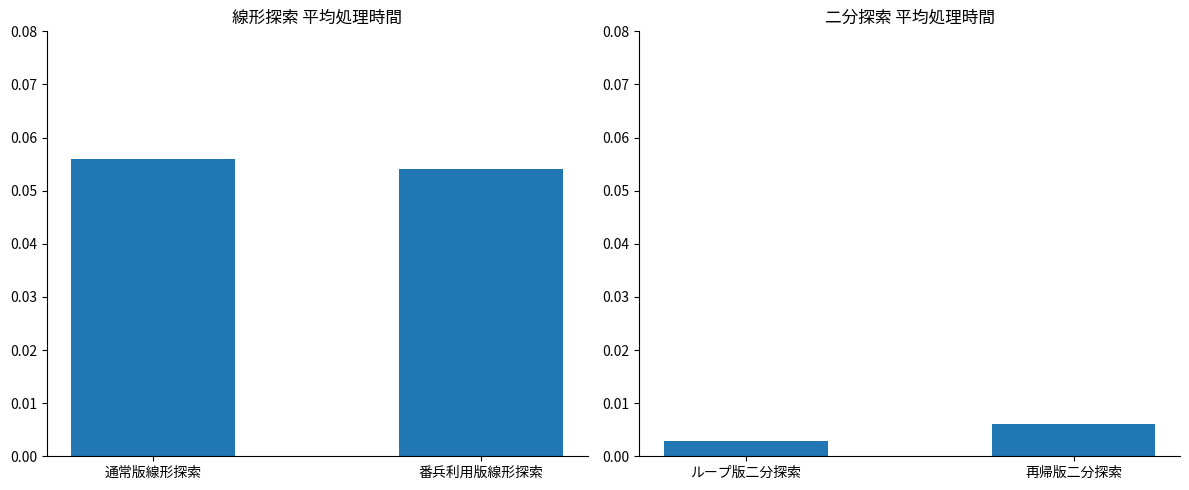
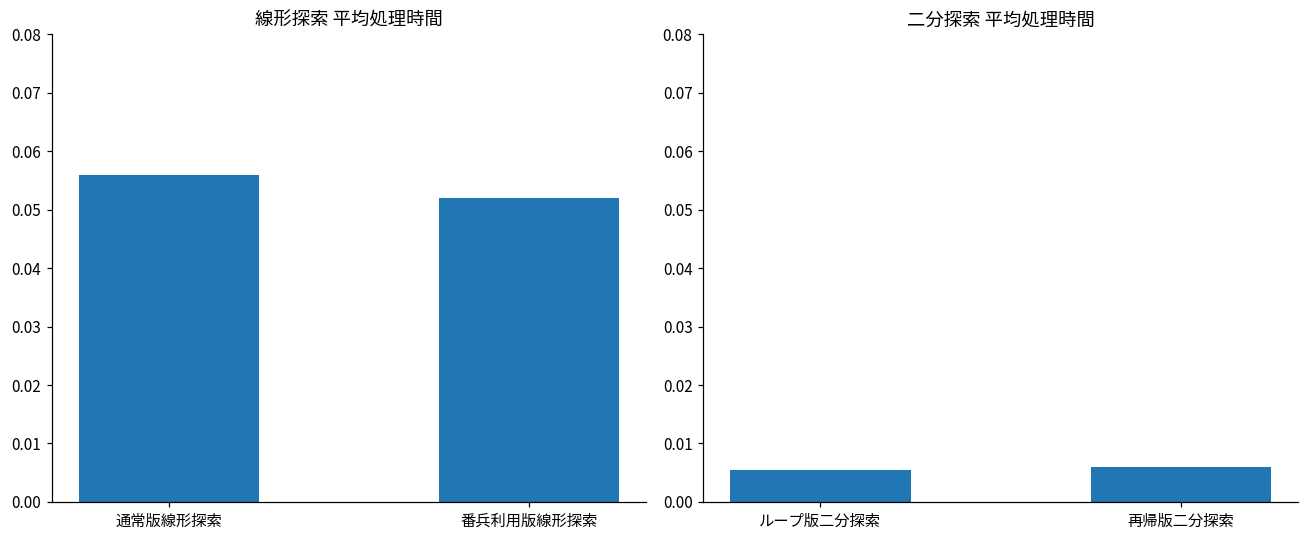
線形探索 平均処理時間, 番兵利用版線形探索: 0.054 -> 0.052
二分探索 平均処理時間, ループ版二分探索: 0.003 -> 0.005
